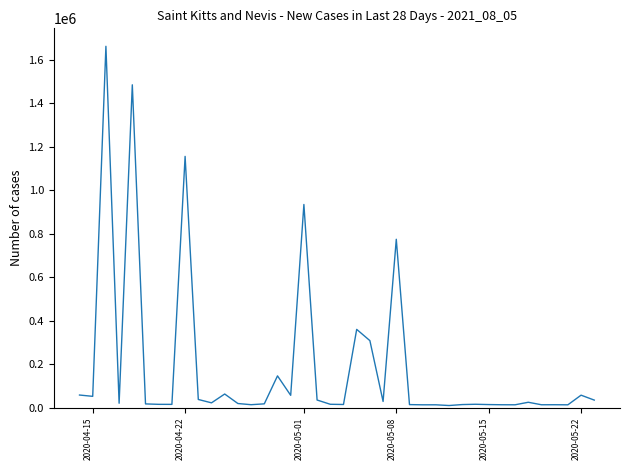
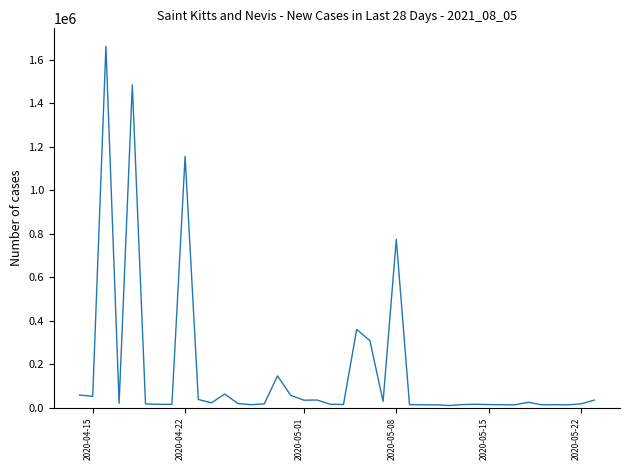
2020-05-01: 930000 -> 30000
2020-05-22: 60000 -> 20000
